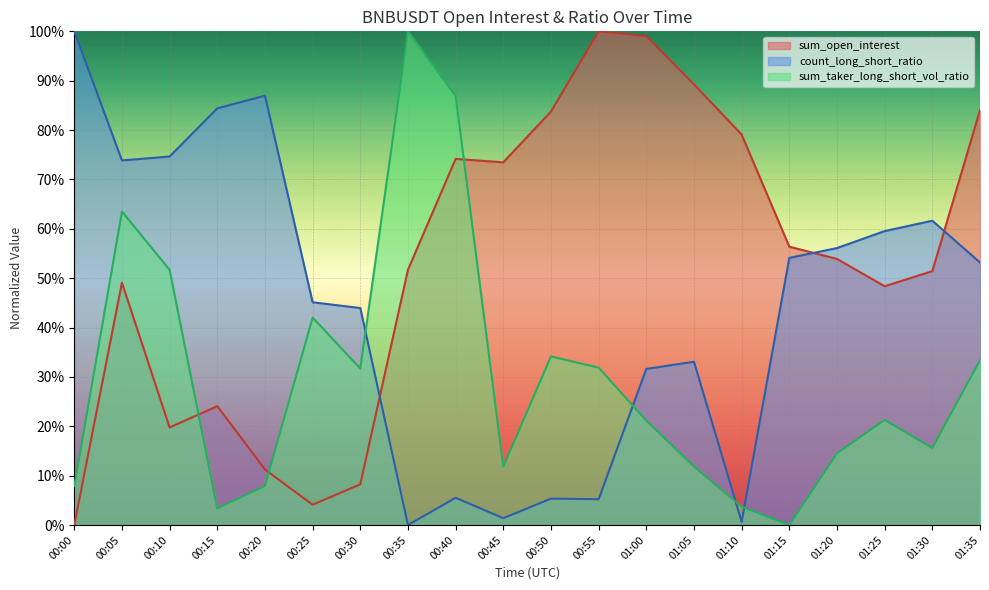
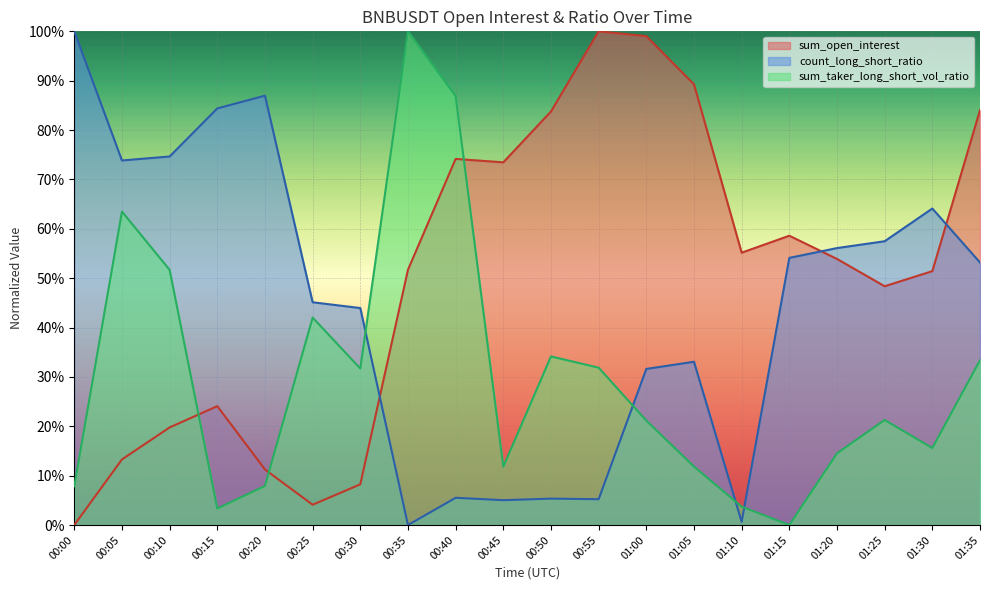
sum_open_interest, 00:05: 49% -> 13%
count_long_short_ratio, 00:45: 1% -> 5%
sum_open_interest, 01:10: 79% -> 55%
sum_open_interest, 01:15: 56% -> 59%
count_long_short_ratio, 01:25: 60% -> 57%
count_long_short_ratio, 01:30: 62% -> 64%
